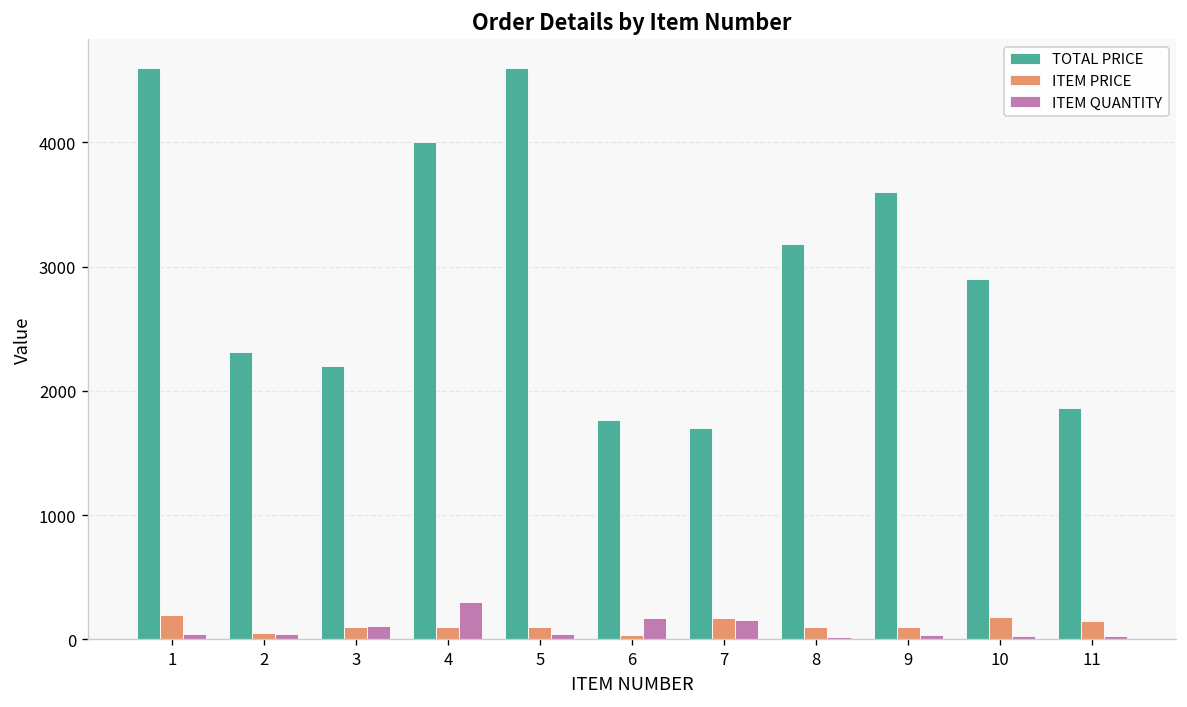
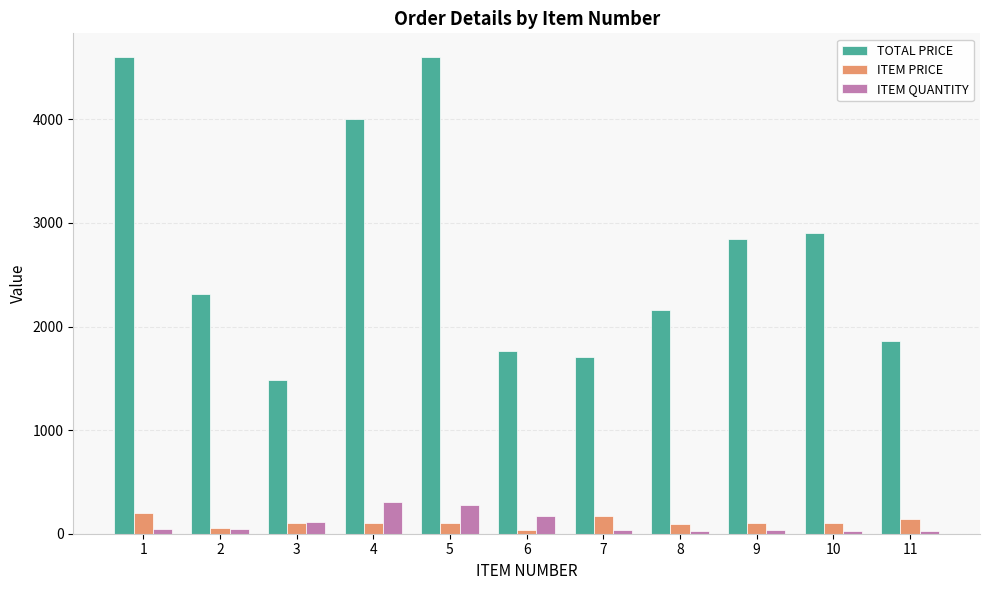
TOTAL PRICE, 3: 2200 -> 1490
ITEM QUANTITY, 5: 50 -> 280
ITEM QUANTITY, 7: 160 -> 40
TOTAL PRICE, 8: 3180 -> 2160
TOTAL PRICE, 9: 3600 -> 2840
ITEM PRICE, 10: 180 -> 100
